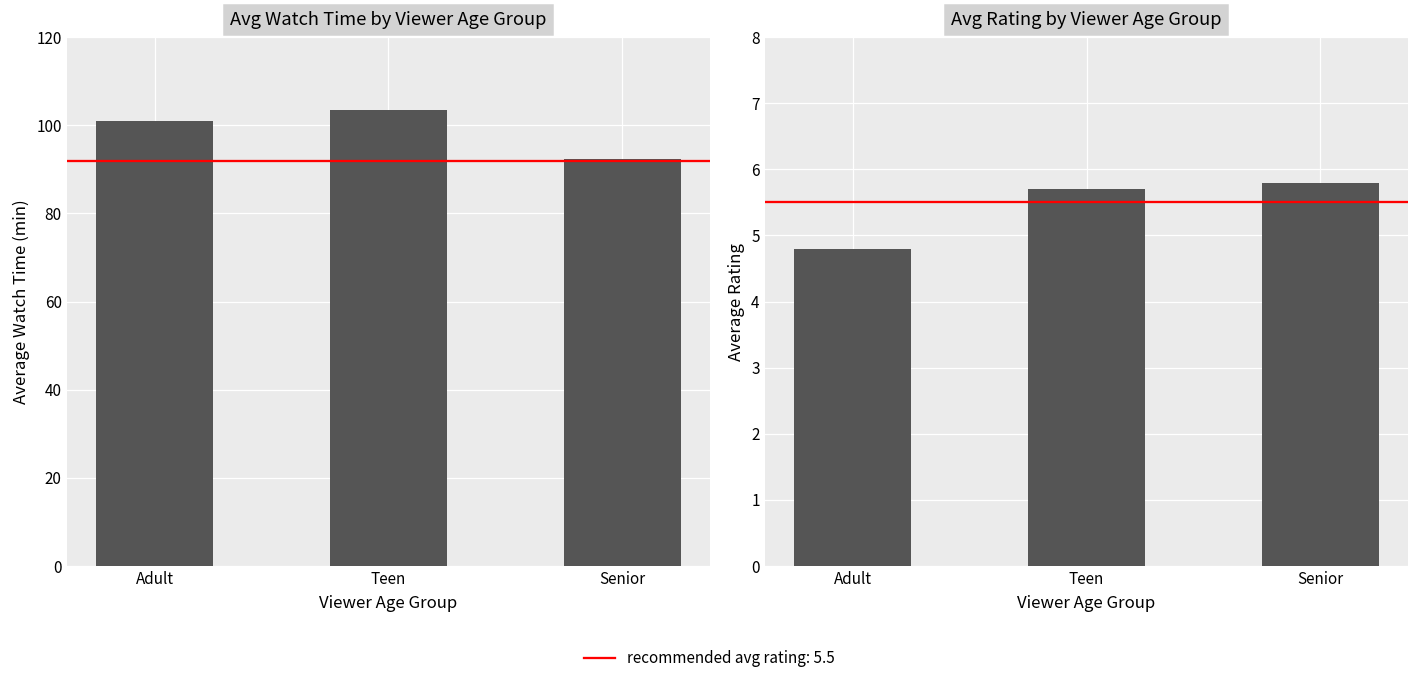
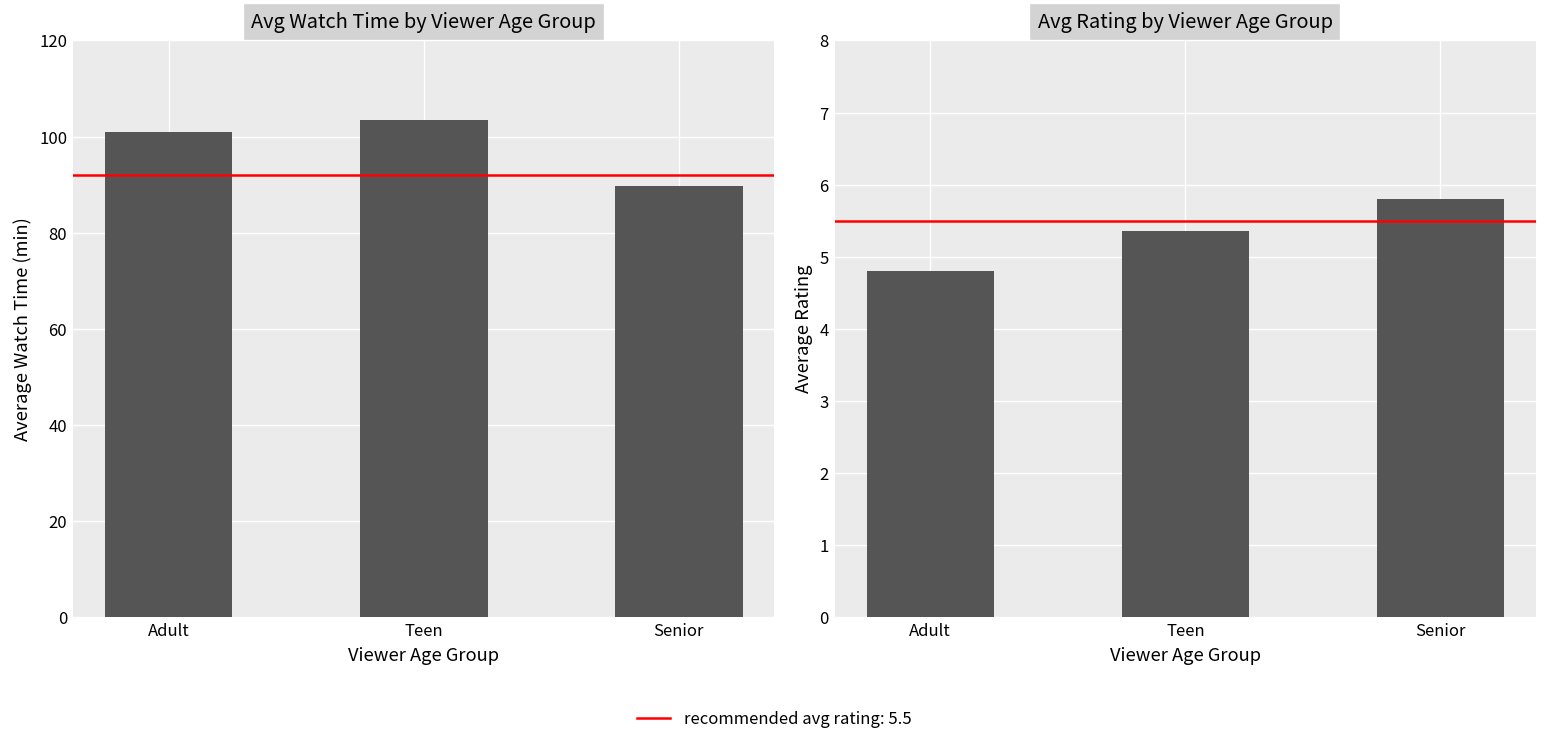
Avg Watch Time by Viewer Age Group, Senior: 92 -> 90
Avg Rating by Viewer Age Group, Teen: 5.7 -> 5.4
